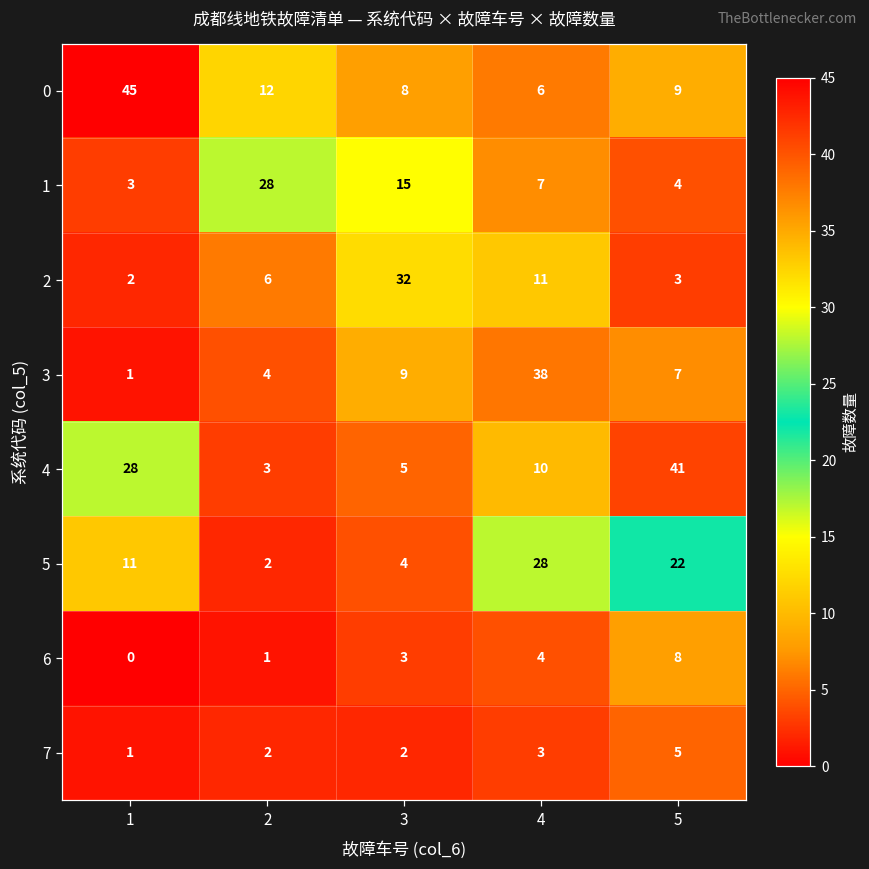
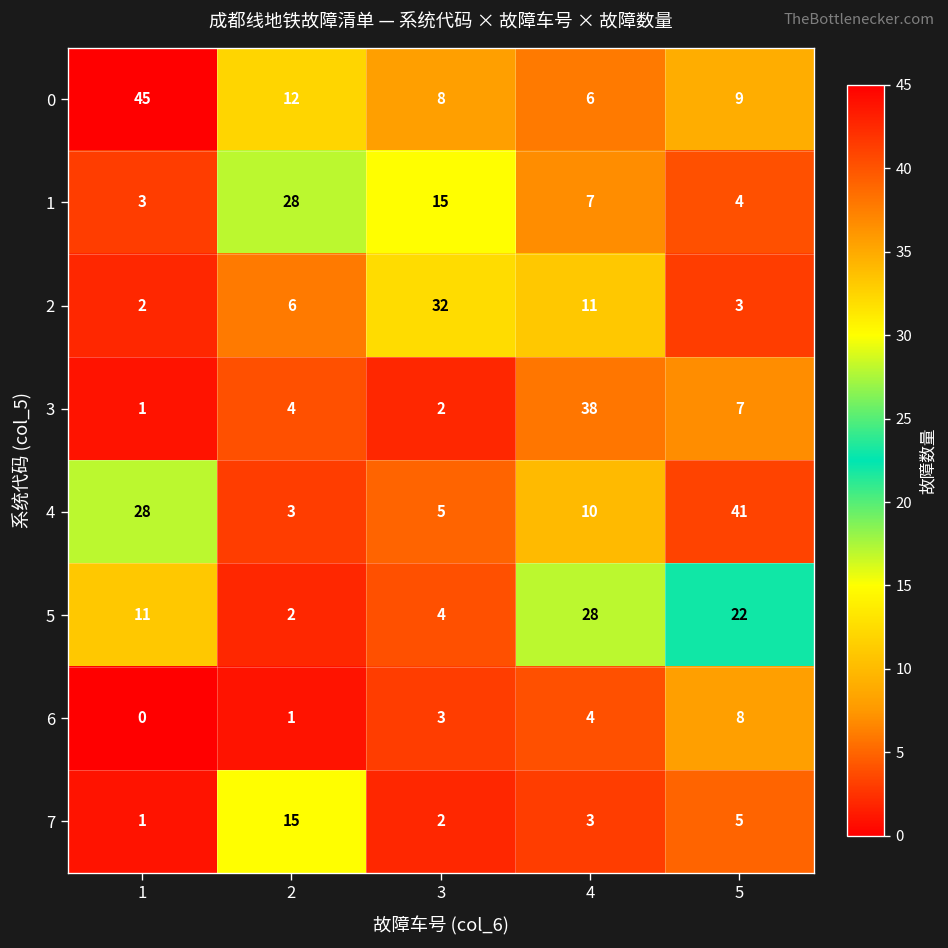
3, 3: 9 -> 2
7, 2: 2 -> 15
